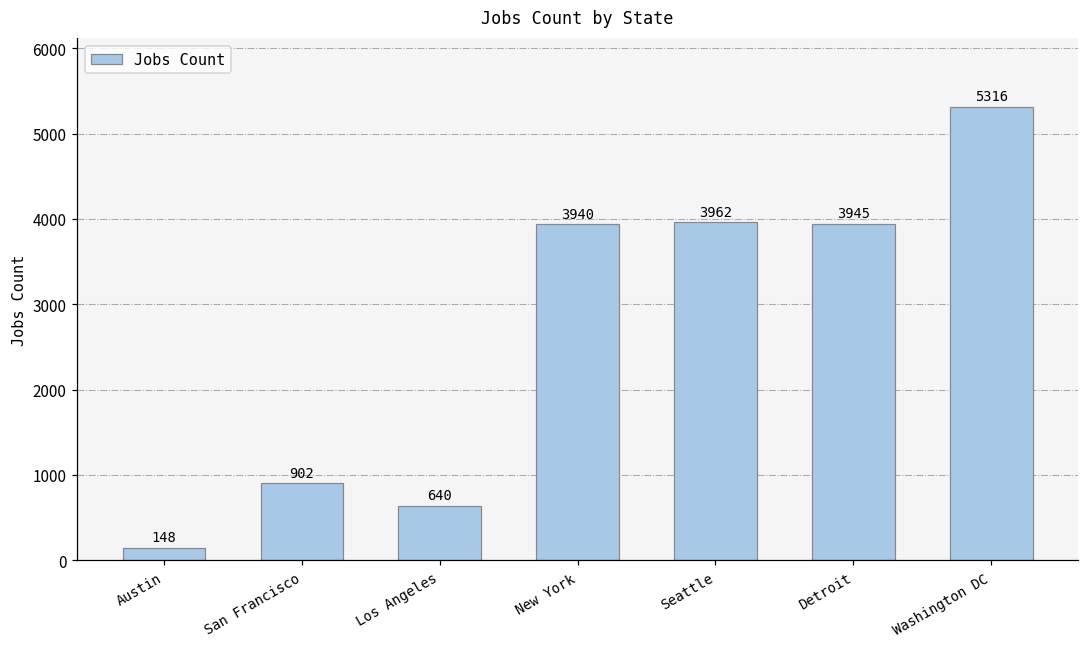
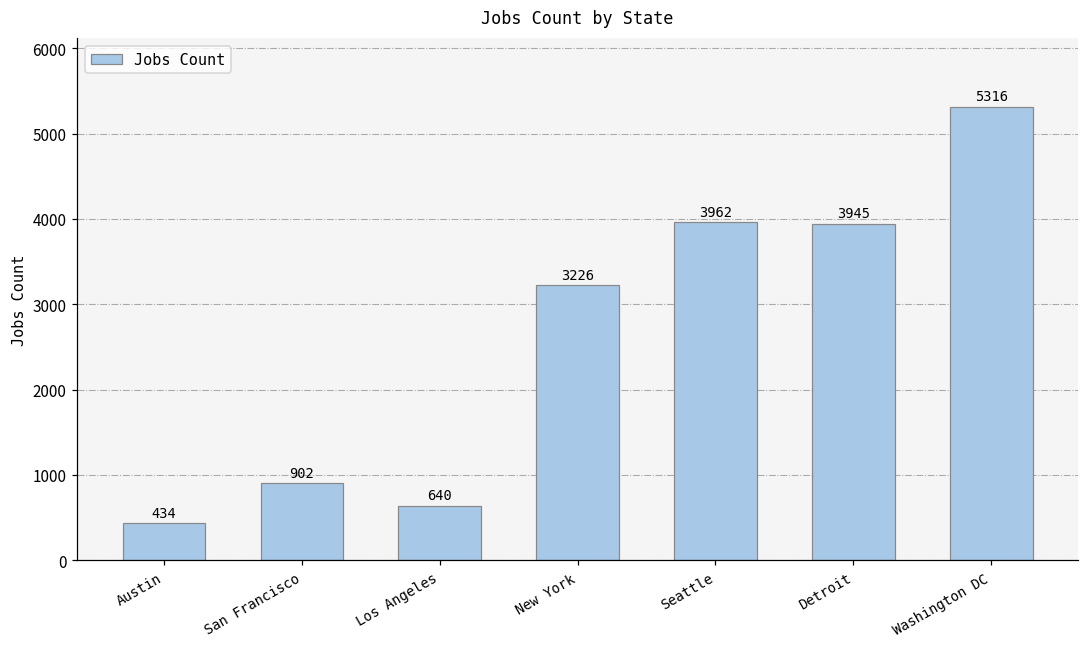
Austin: 148 -> 434
New York: 3940 -> 3226
